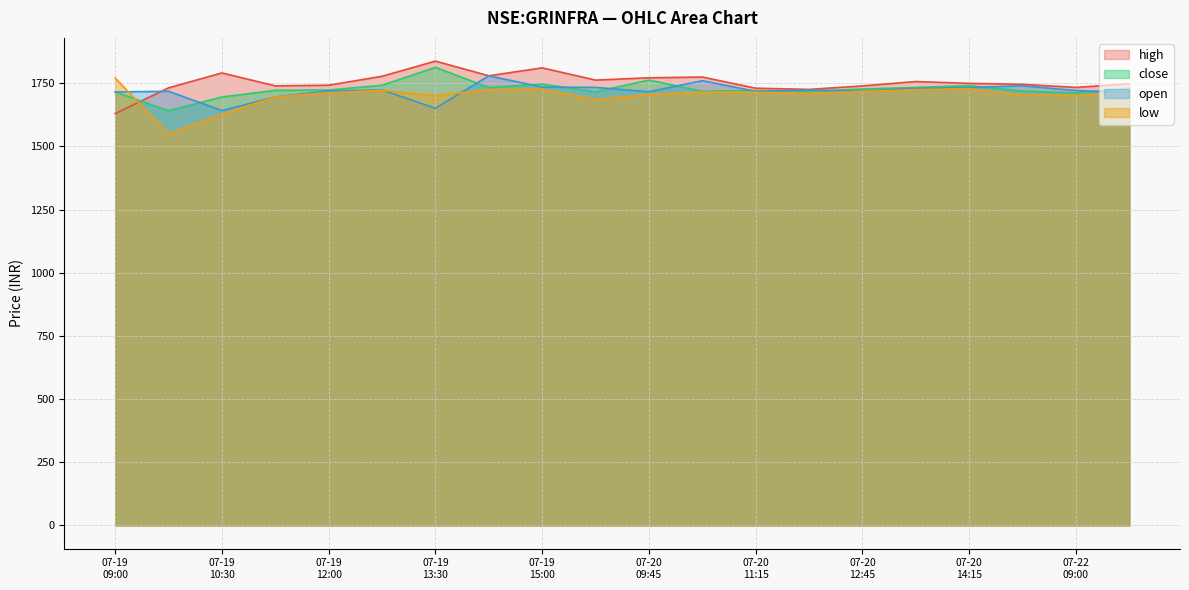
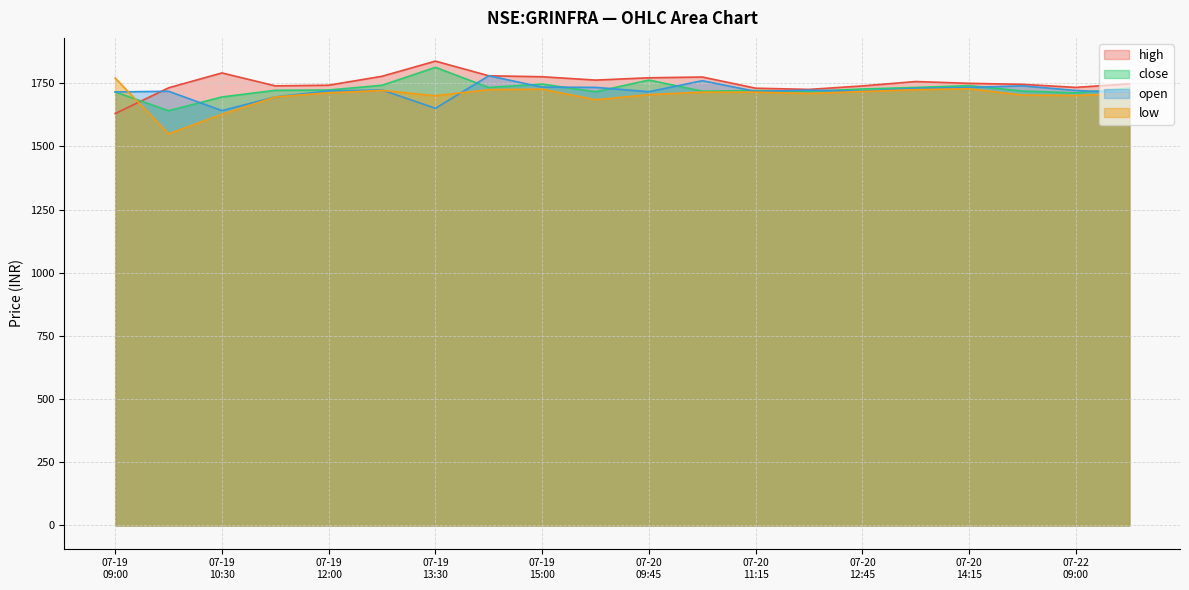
high, 07-19 15:00: 1810 -> 1780
